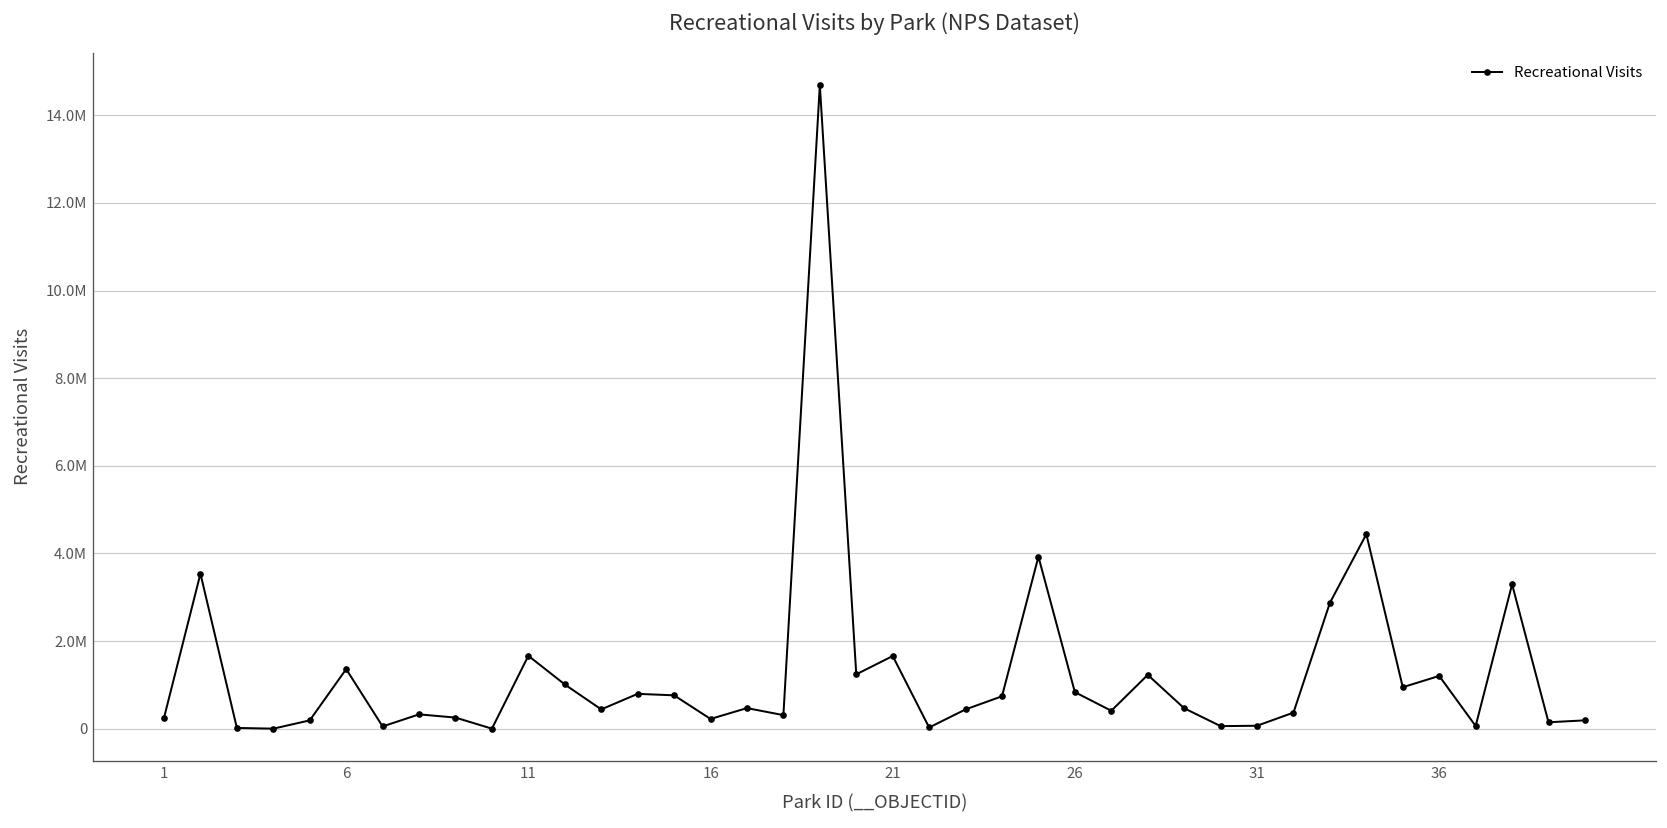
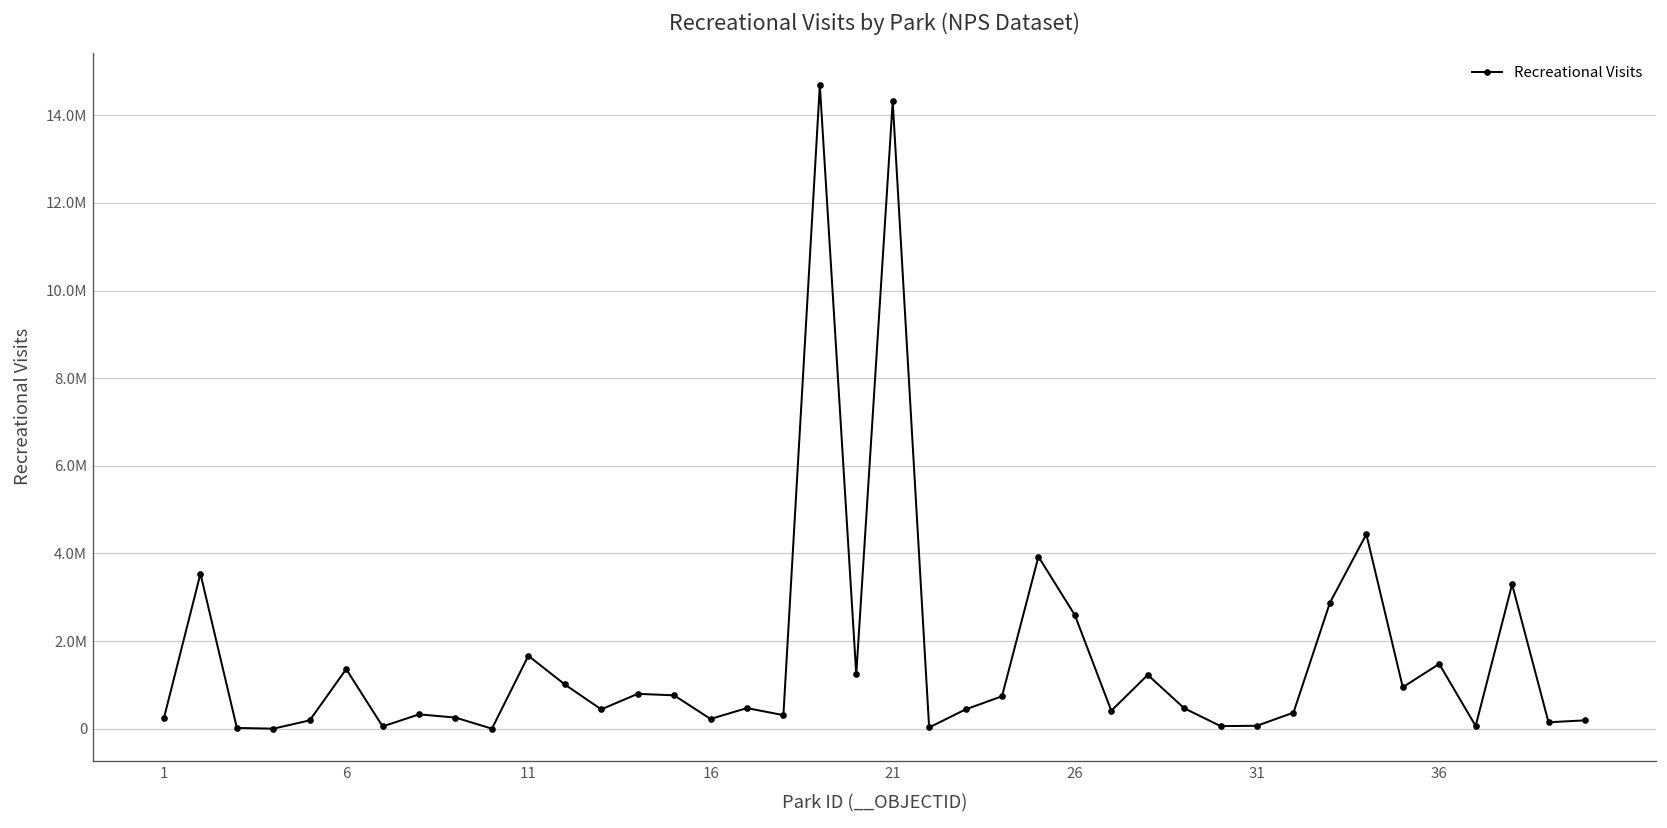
21: 1700000 -> 14300000
26: 800000 -> 2600000
36: 1200000 -> 1500000
